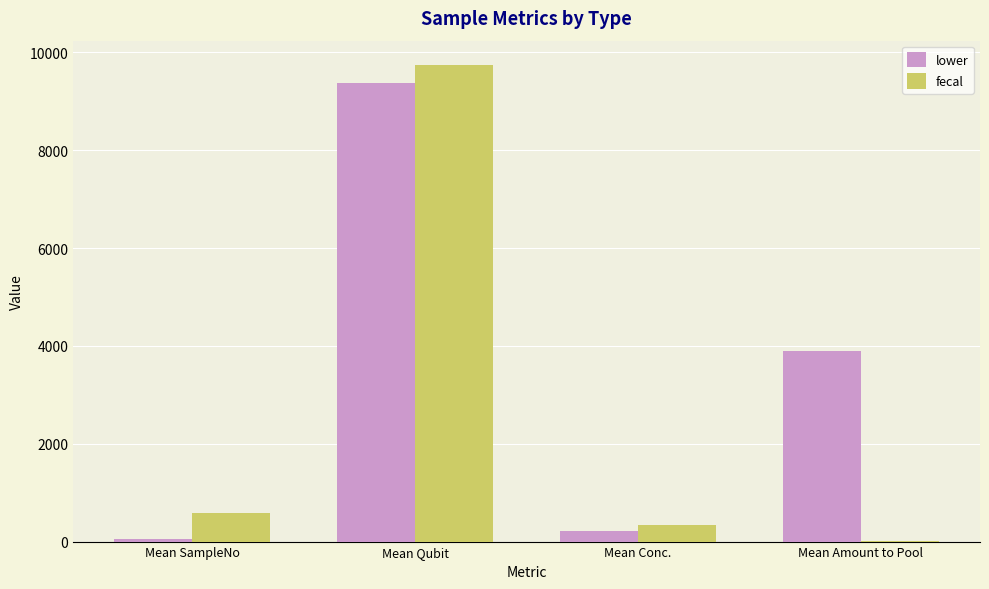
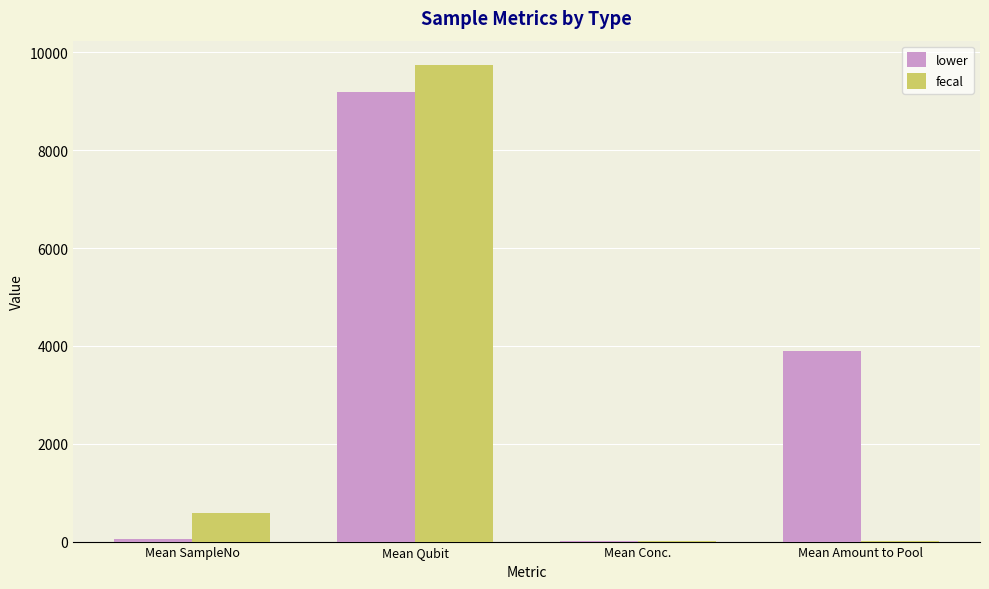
lower, Mean Qubit: 9400 -> 9200
lower, Mean Conc.: 200 -> 0
fecal, Mean Conc.: 300 -> 0
